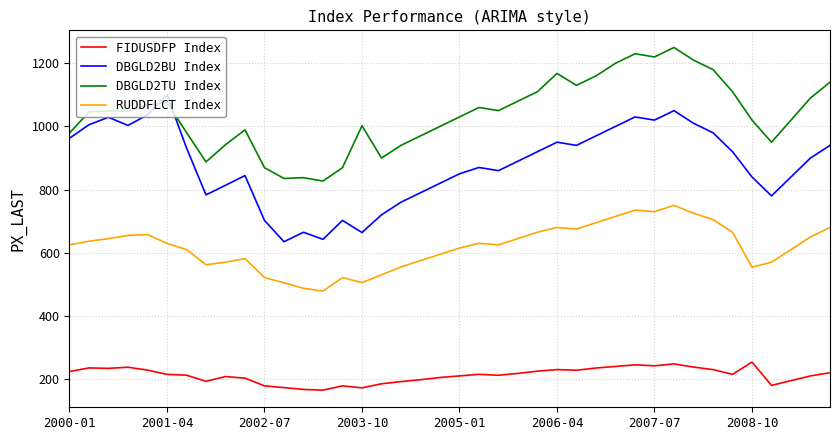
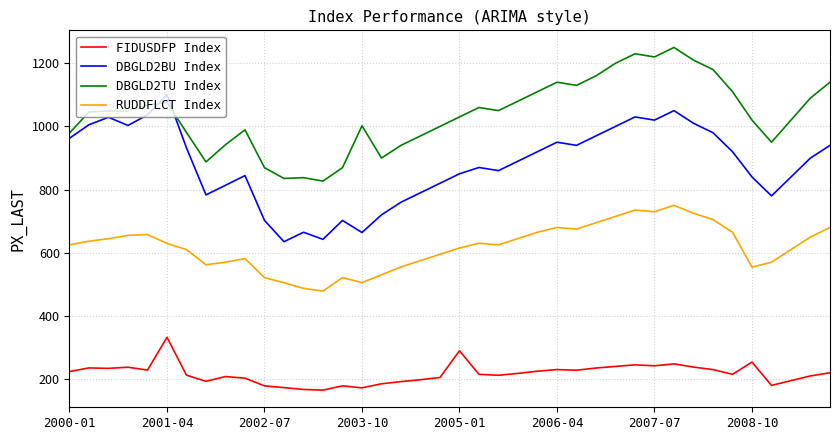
FIDUSDFP Index, 2001-04: 210 -> 330
FIDUSDFP Index, 2005-01: 210 -> 290
DBGLD2TU Index, 2006-04: 1170 -> 1140
